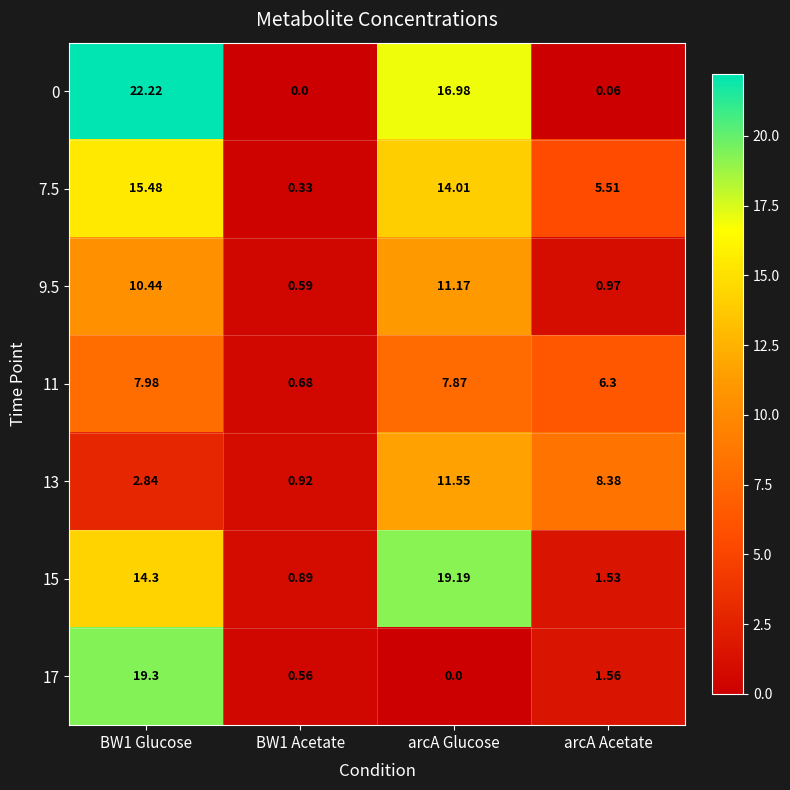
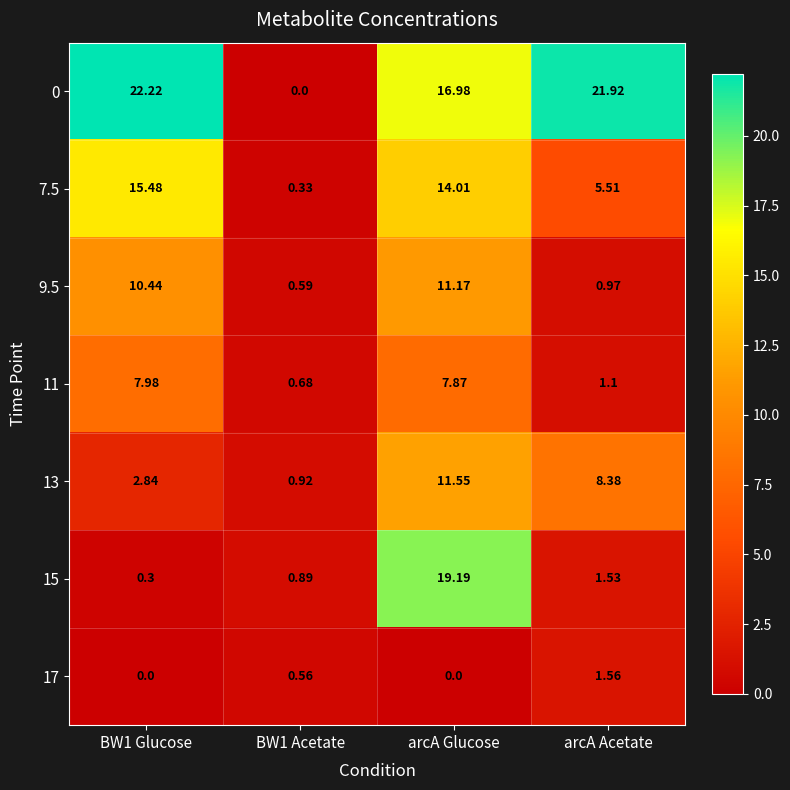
0, arcA Acetate: 0.06 -> 21.92
11, arcA Acetate: 6.3 -> 1.1
15, BW1 Glucose: 14.3 -> 0.3
17, BW1 Glucose: 19.3 -> 0.0
